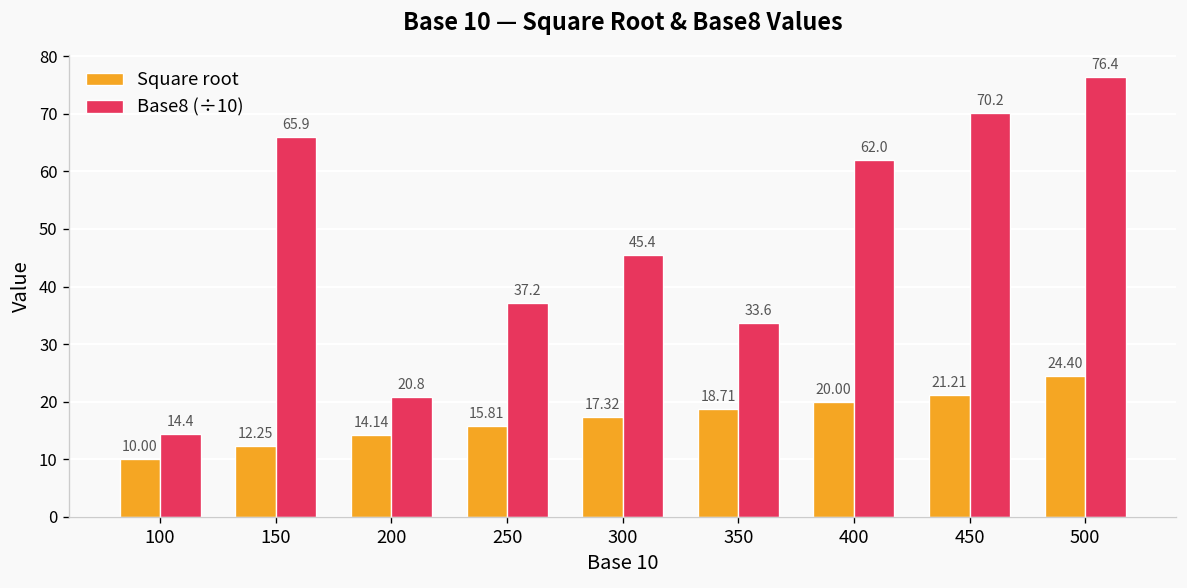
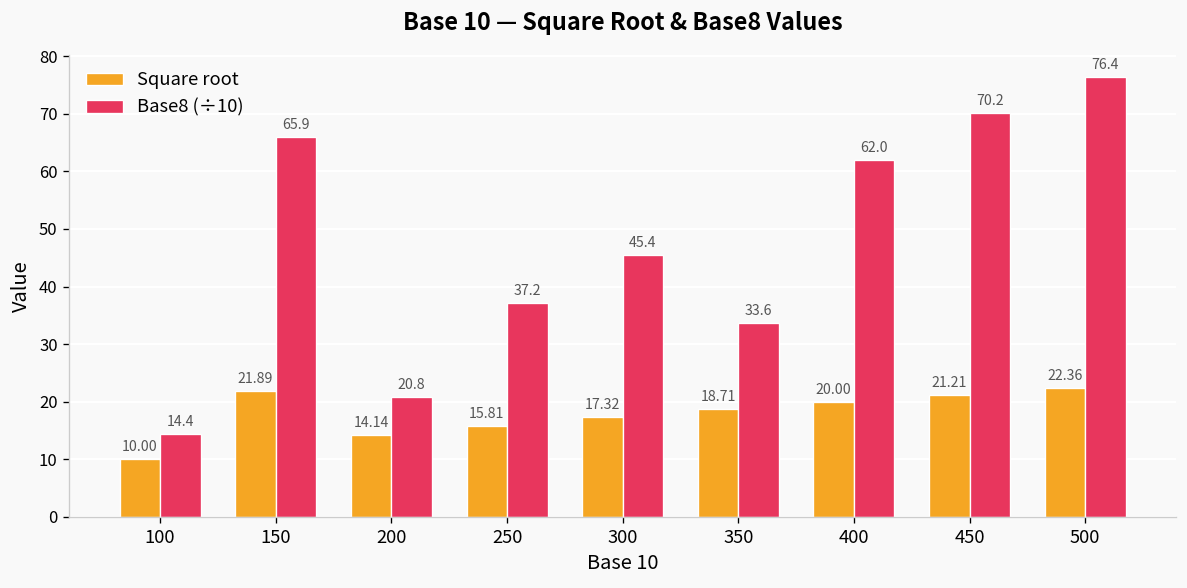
Square root, 150: 12.25 -> 21.89
Square root, 500: 24.40 -> 22.36
